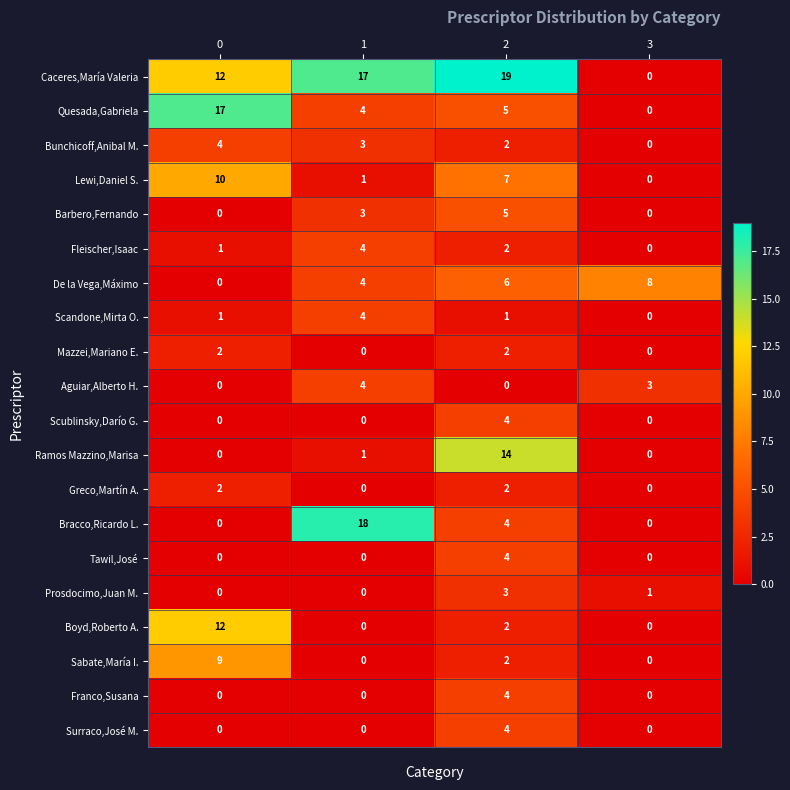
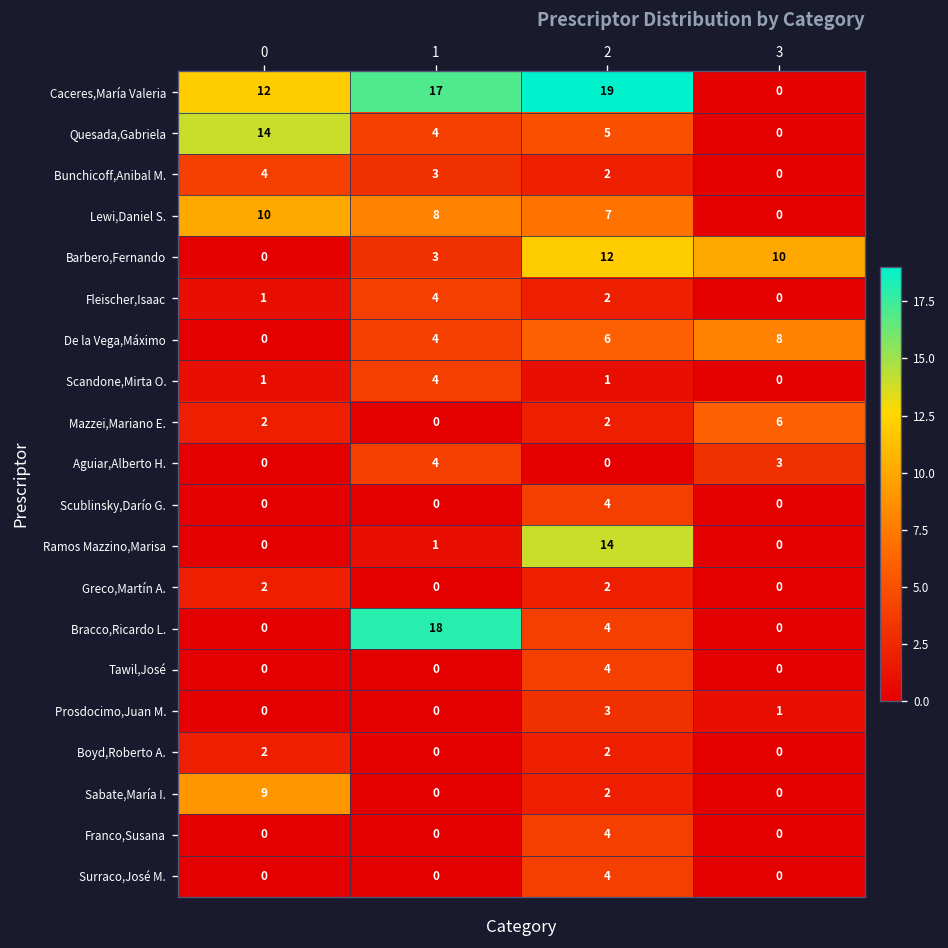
Quesada,Gabriela, 0: 17 -> 14
Lewi,Daniel S., 1: 1 -> 8
Barbero,Fernando, 2: 5 -> 12
Barbero,Fernando, 3: 0 -> 10
Mazzei,Mariano E., 3: 0 -> 6
Boyd,Roberto A., 0: 12 -> 2
